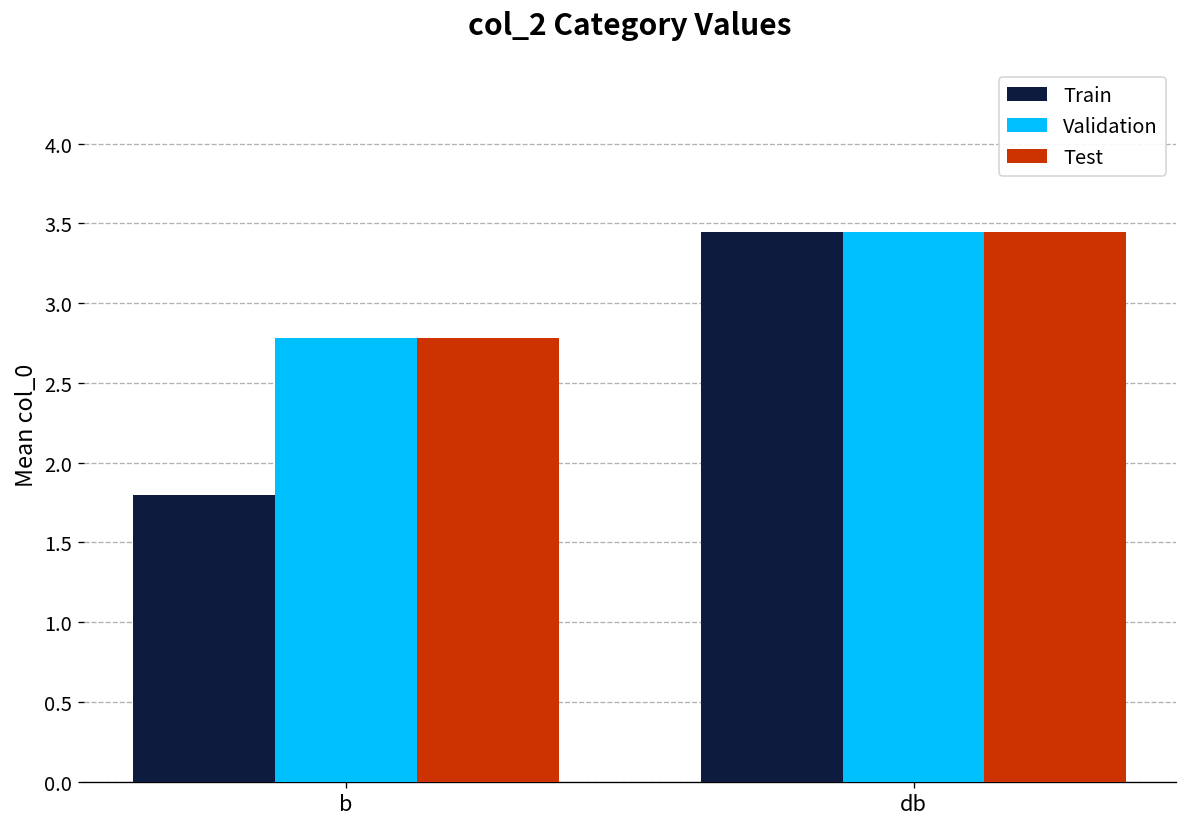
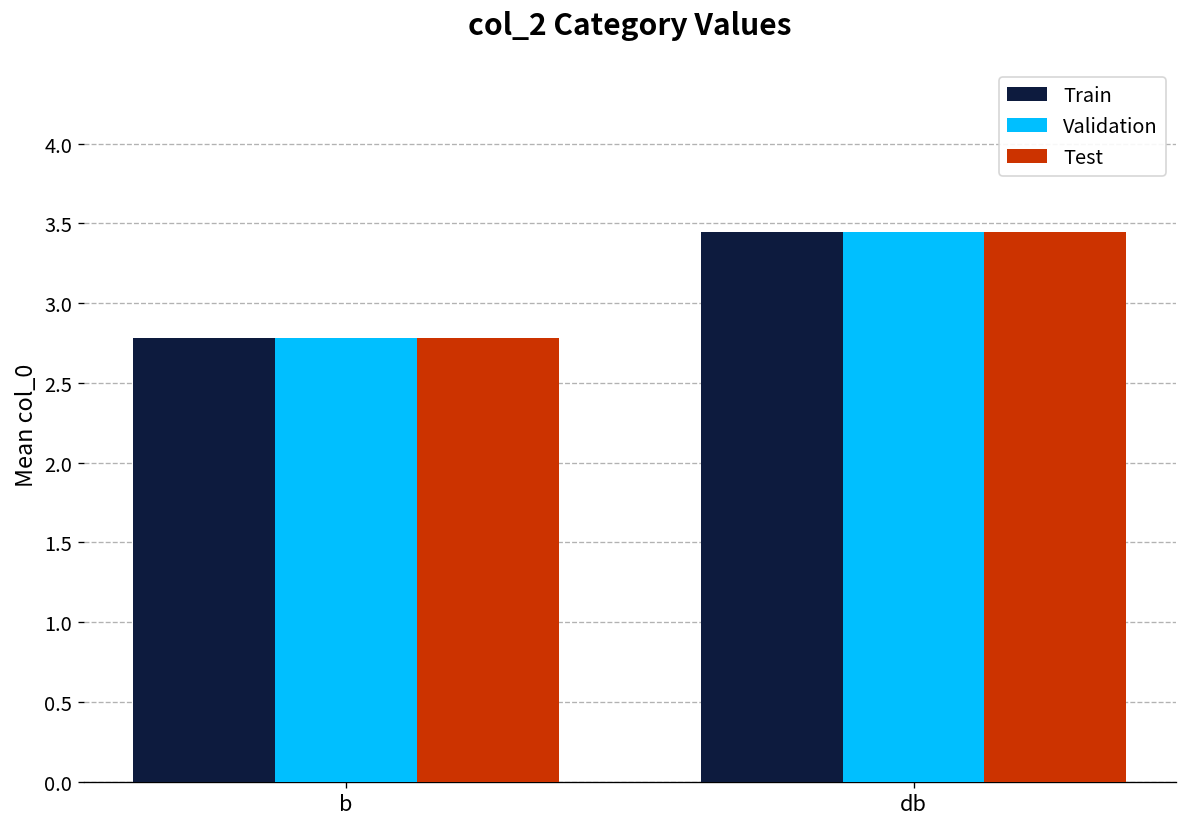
Train, b: 1.80 -> 2.78
